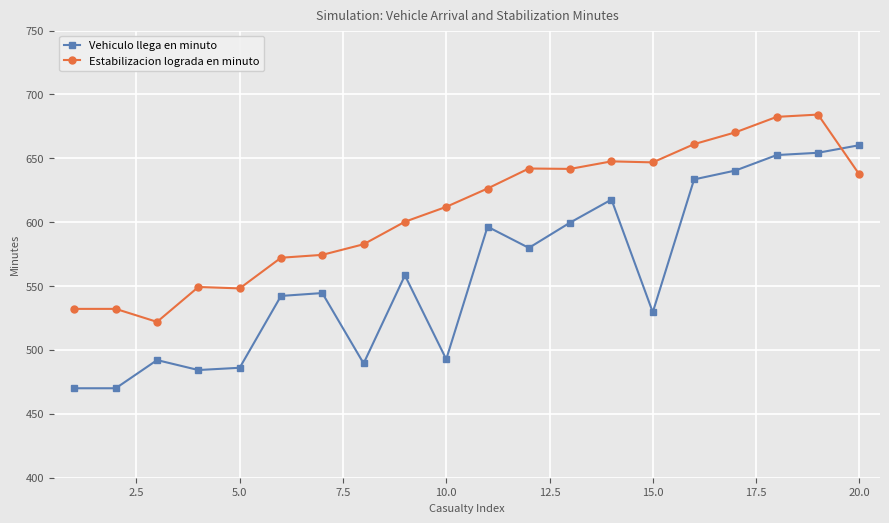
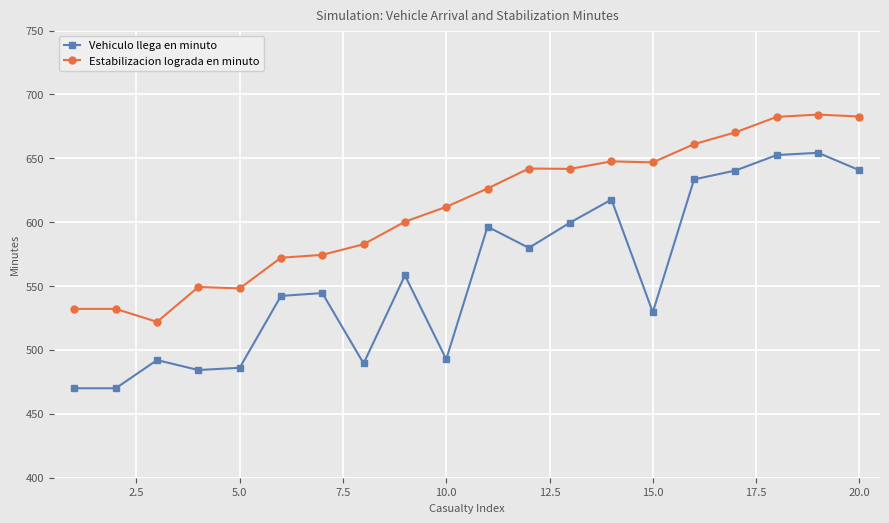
Vehiculo llega en minuto, 20.0: 660 -> 641
Estabilizacion lograda en minuto, 20.0: 637 -> 683
